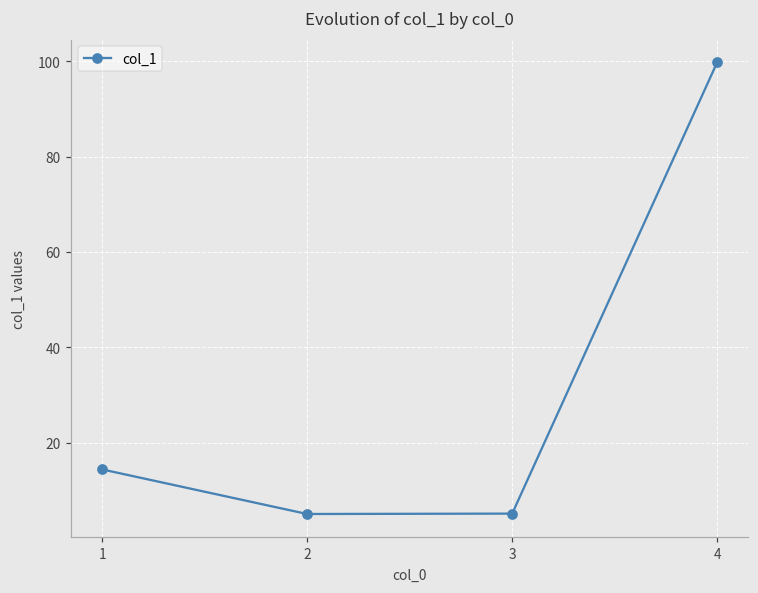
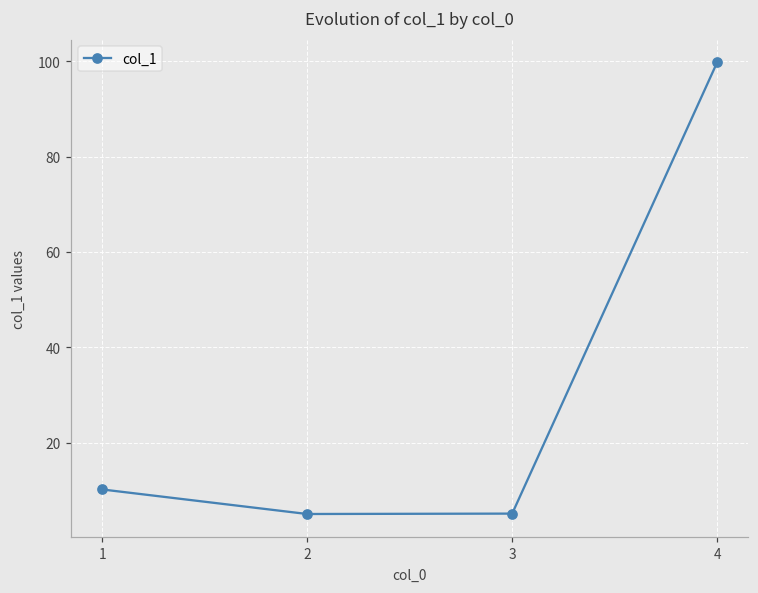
1: 14 -> 10
